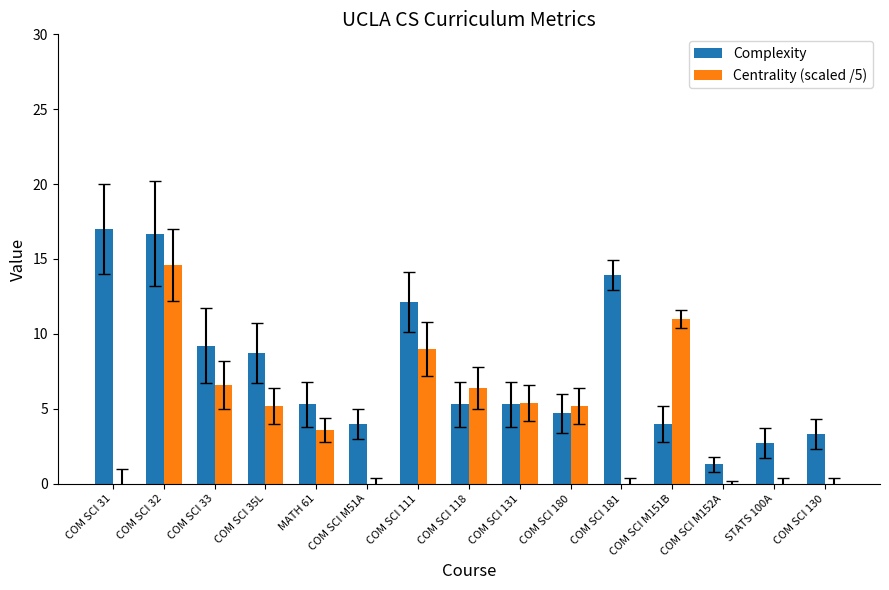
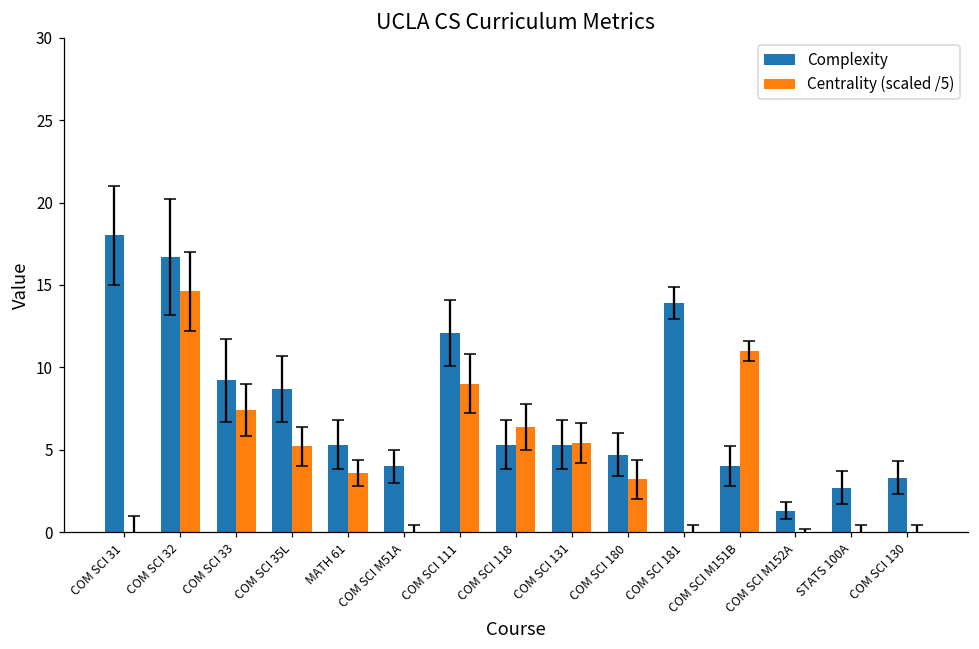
Complexity, COM SCI 31: 17 -> 18
Centrality (scaled /5), COM SCI 33: 6.6 -> 7.4
Centrality (scaled /5), COM SCI 180: 5.2 -> 3.2
